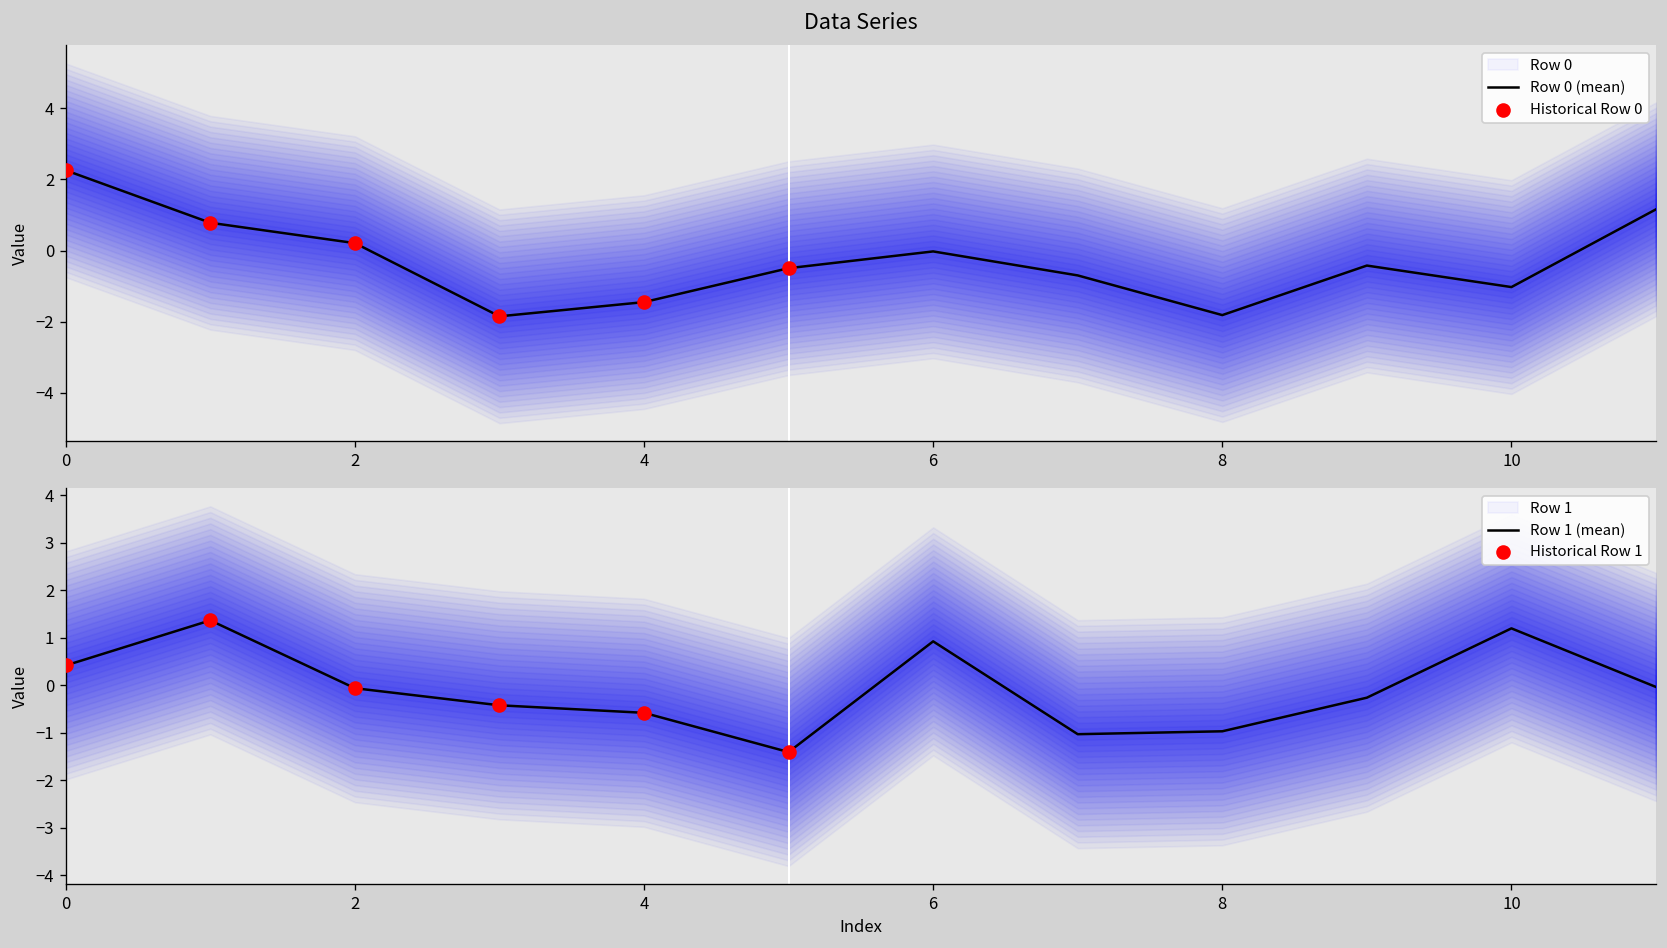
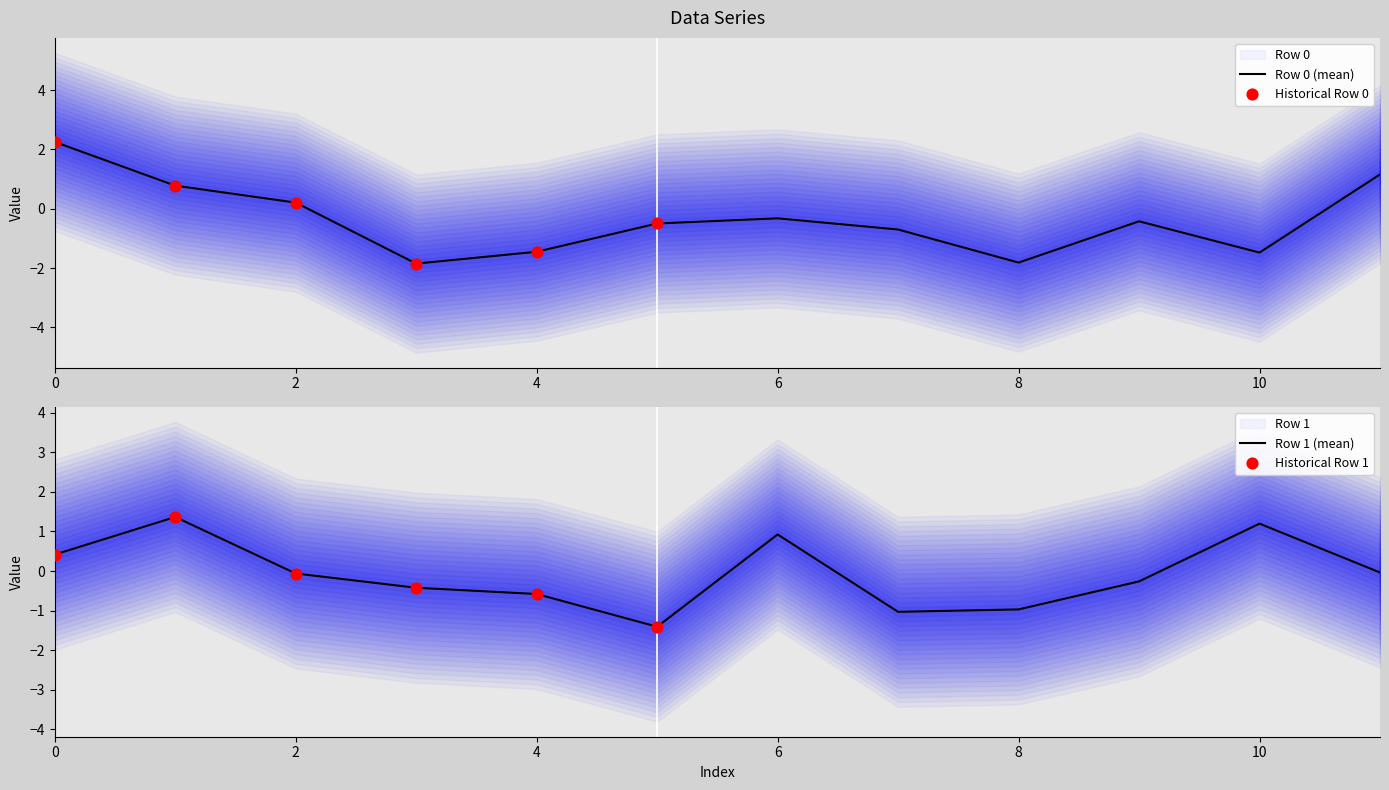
Data Series, Row 0 (mean), 6: 0.0 -> -0.3
Data Series, Row 0 (mean), 10: -1.0 -> -1.5
